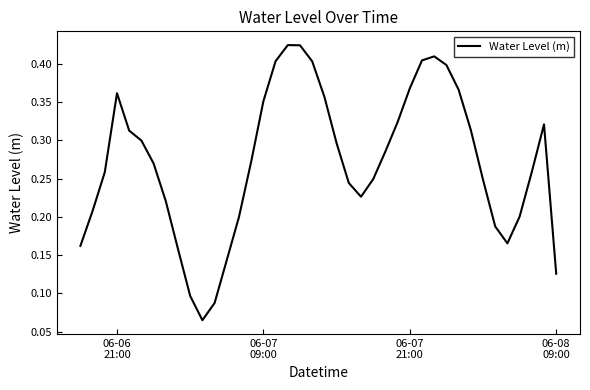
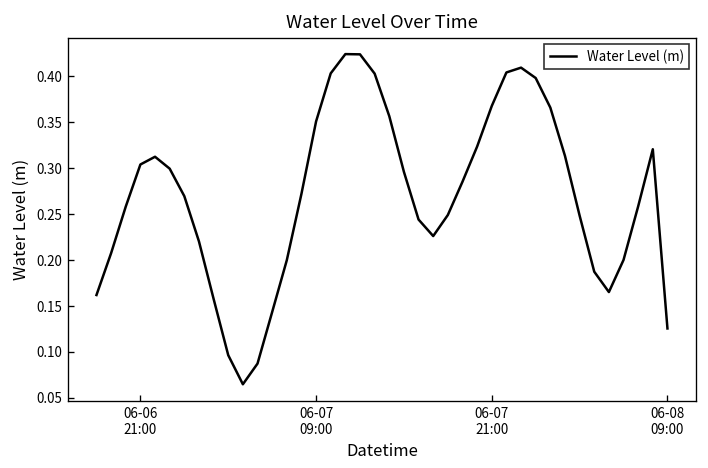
06-06 21:00: 0.36 -> 0.30
